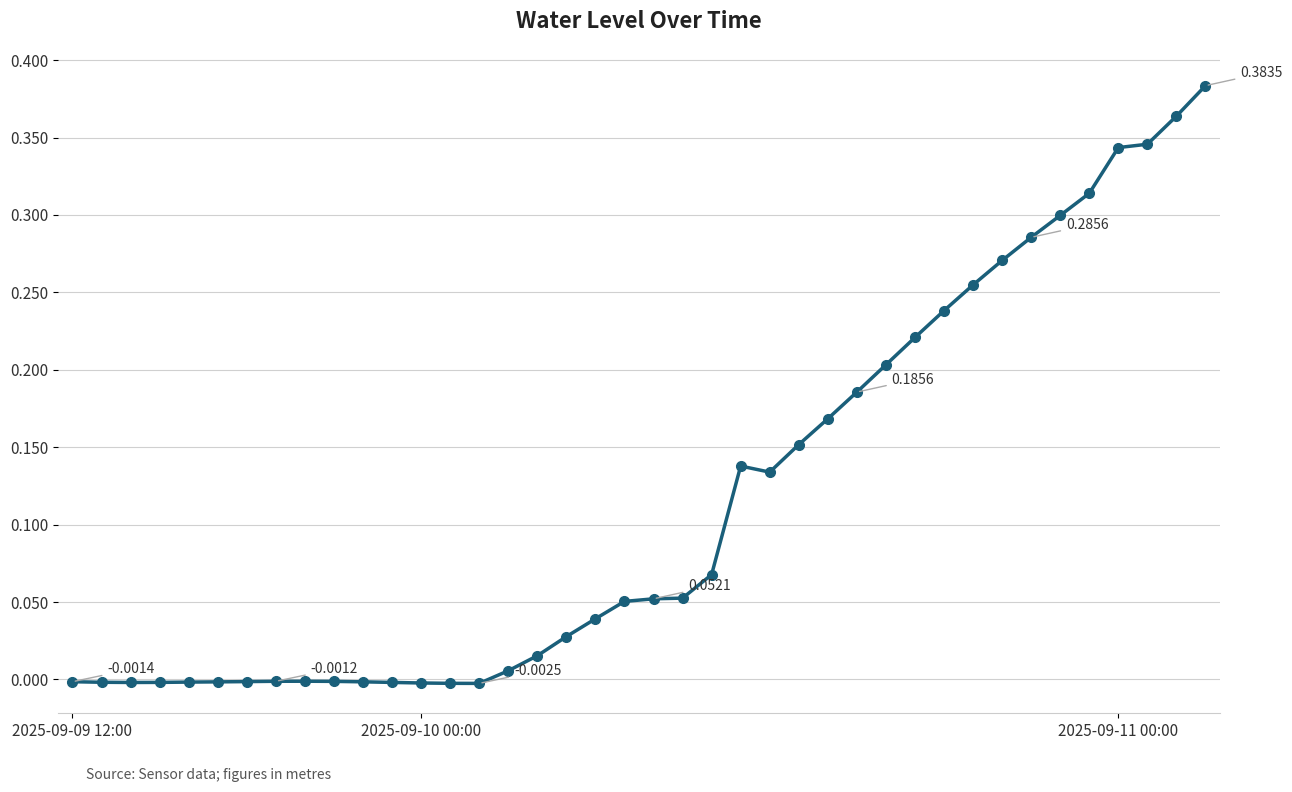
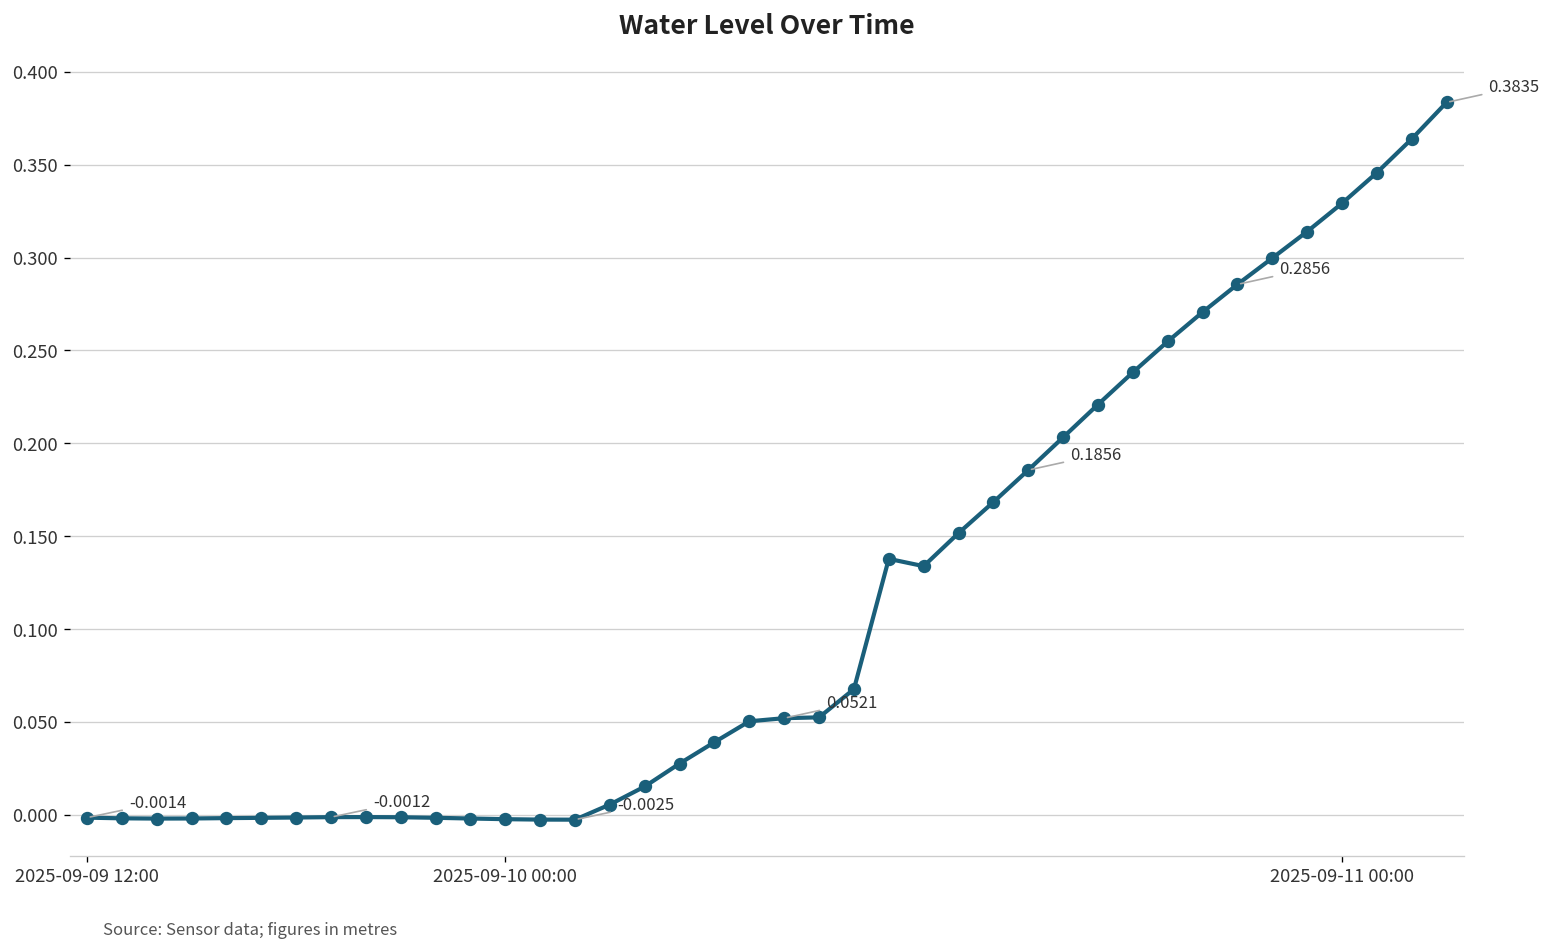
2025-09-11 00:00: 0.344 -> 0.329
